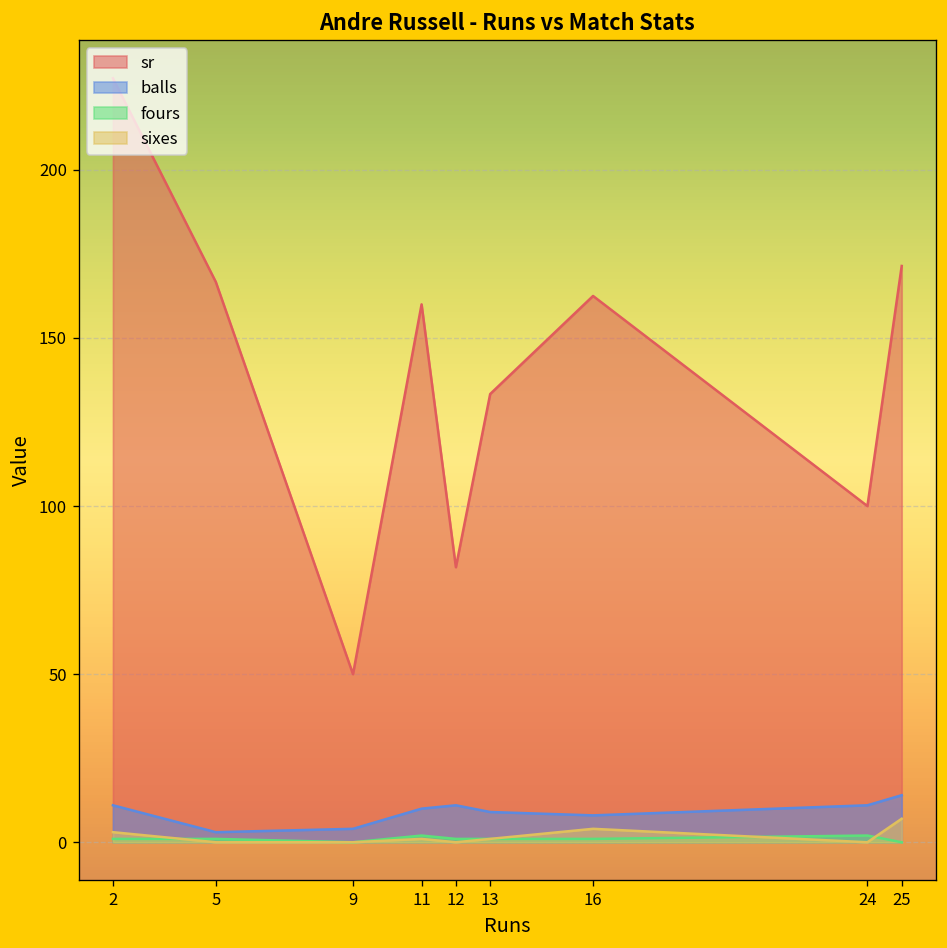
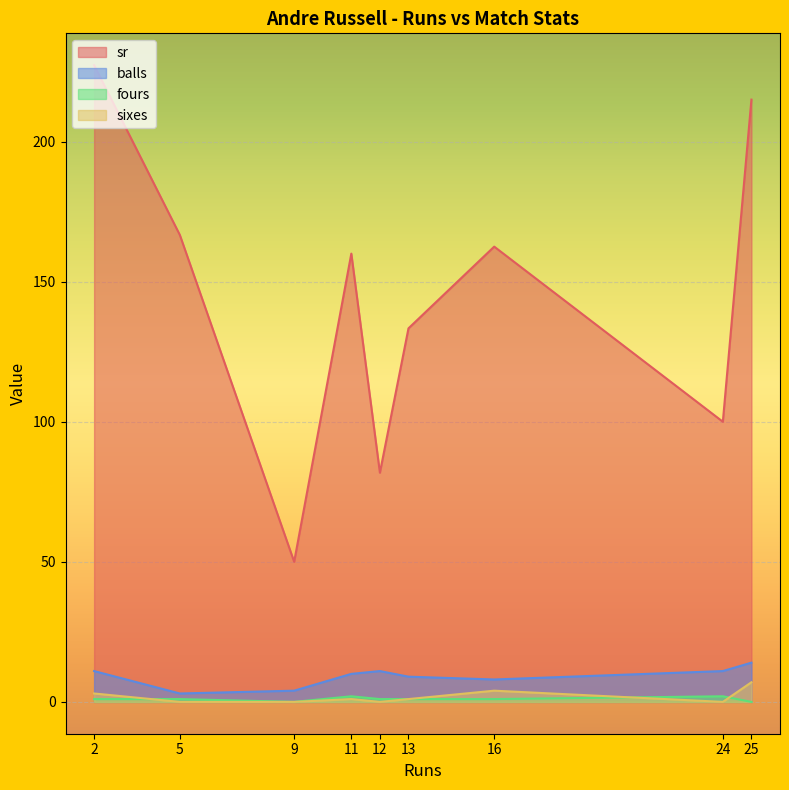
sr, 25: 171 -> 215
